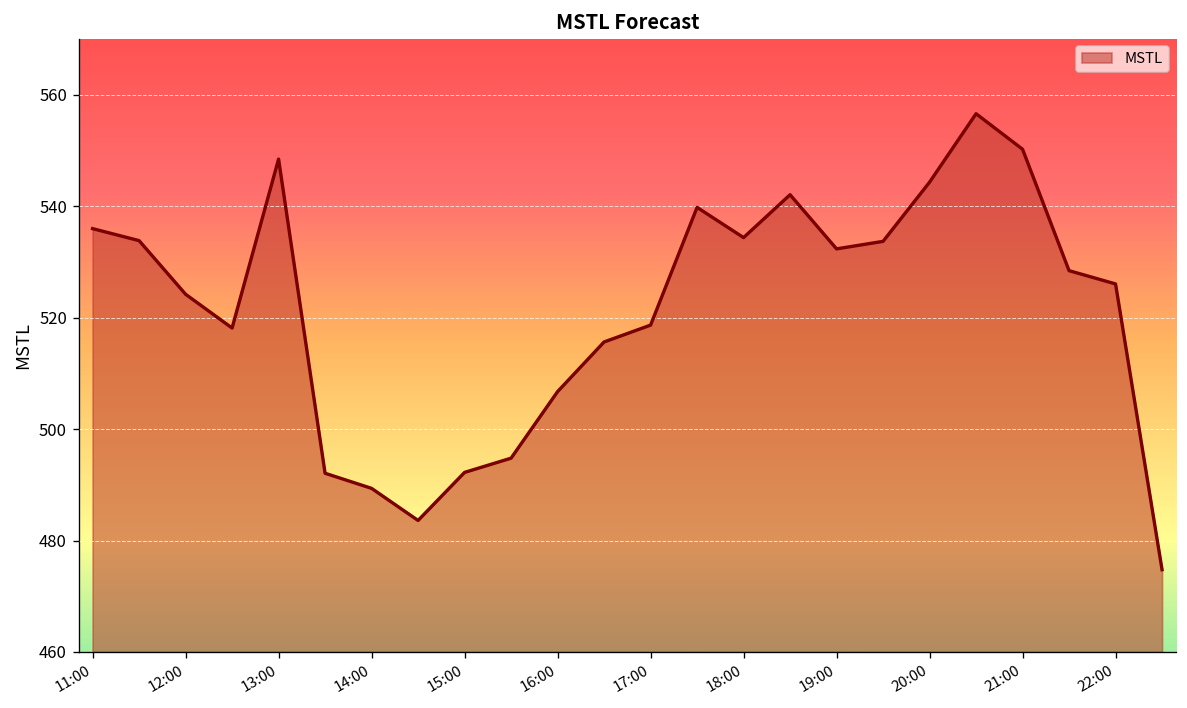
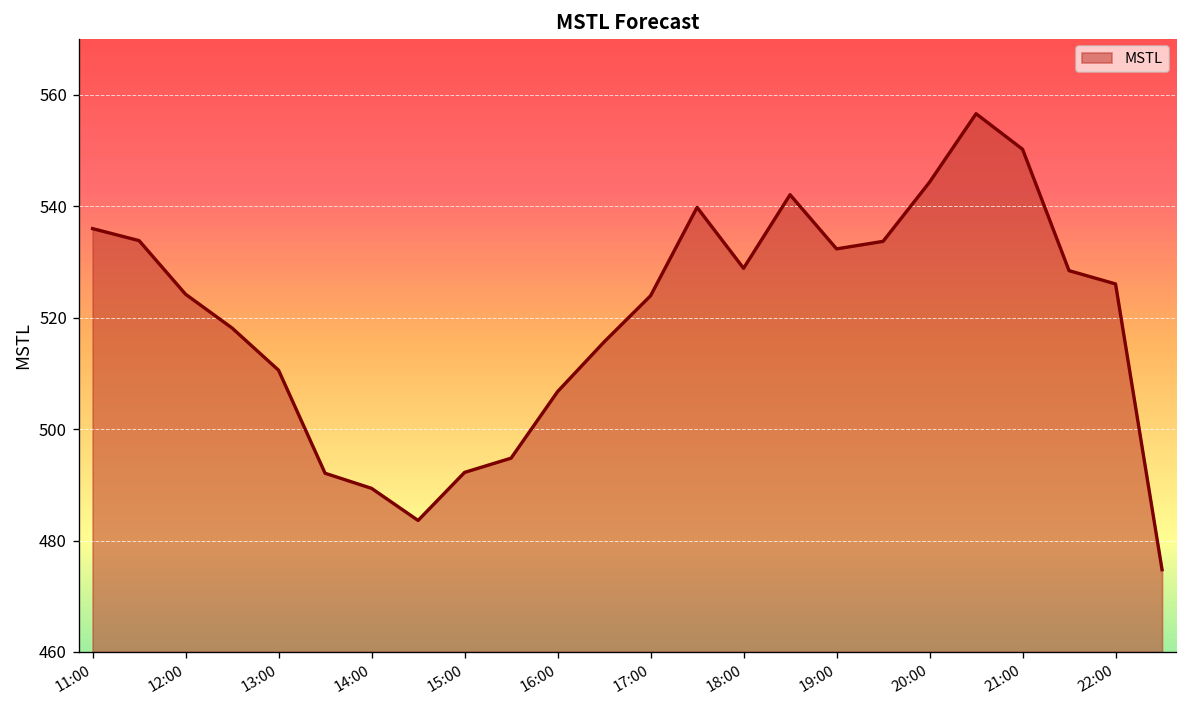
13:00: 548 -> 511
17:00: 519 -> 524
18:00: 534 -> 529
